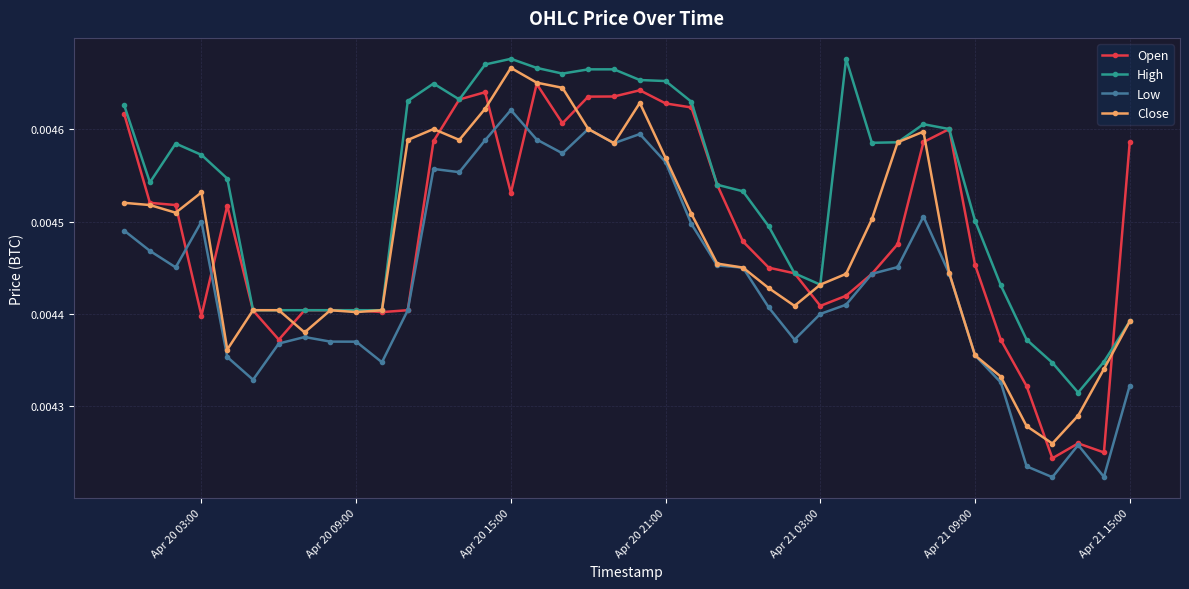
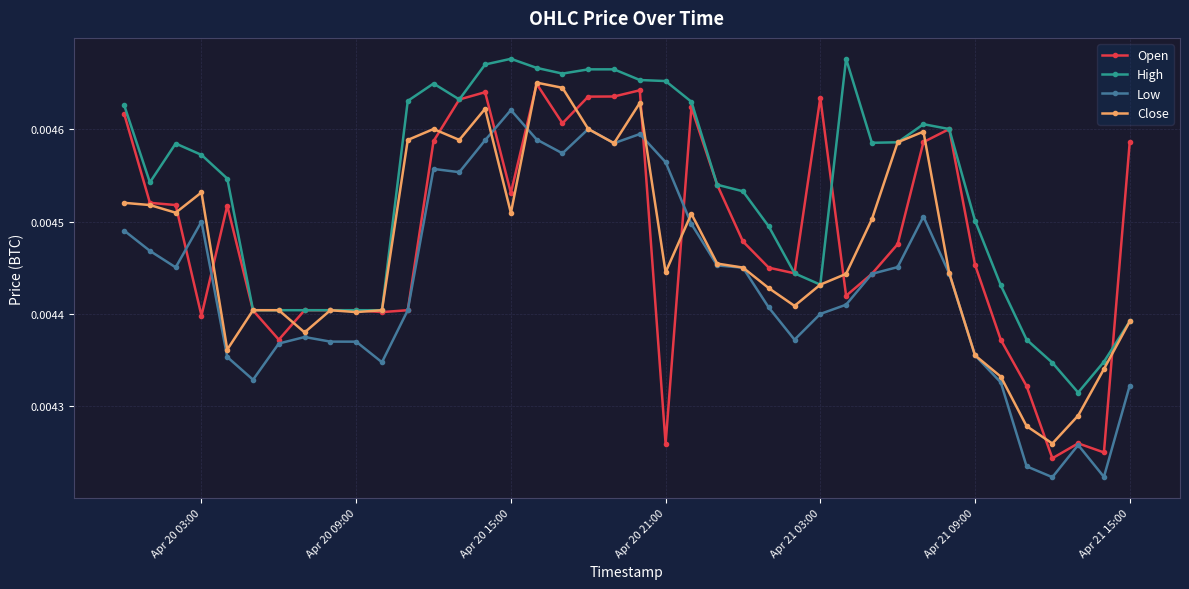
Close, Apr 20 15:00: 0.00467 -> 0.00451
Open, Apr 20 21:00: 0.00463 -> 0.00426
Close, Apr 20 21:00: 0.00457 -> 0.00445
Open, Apr 21 03:00: 0.00441 -> 0.00463
